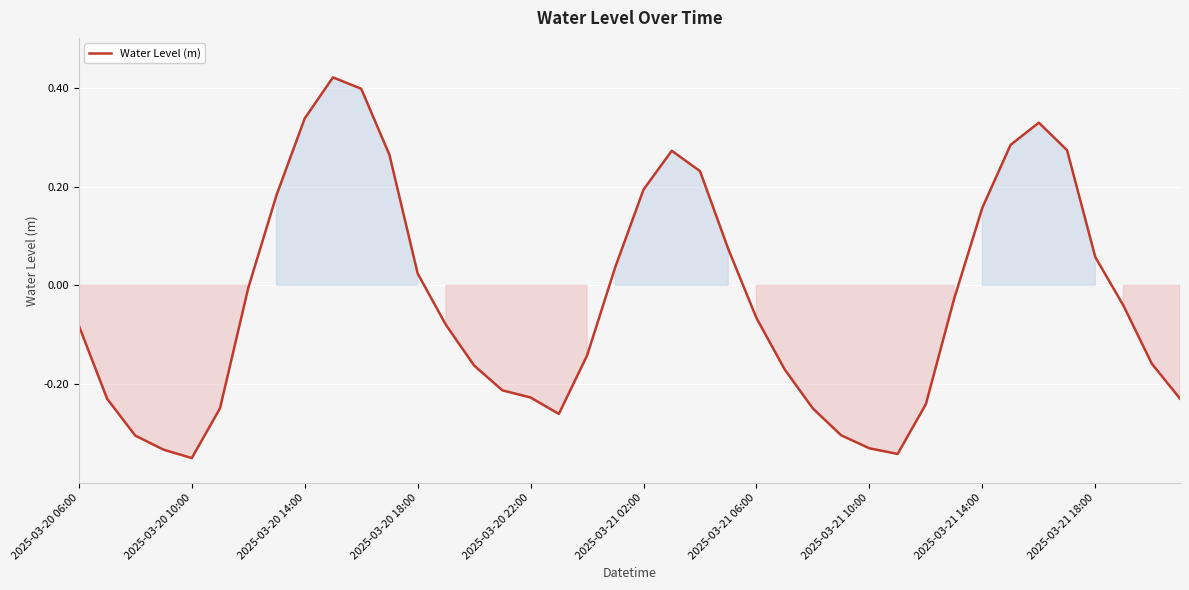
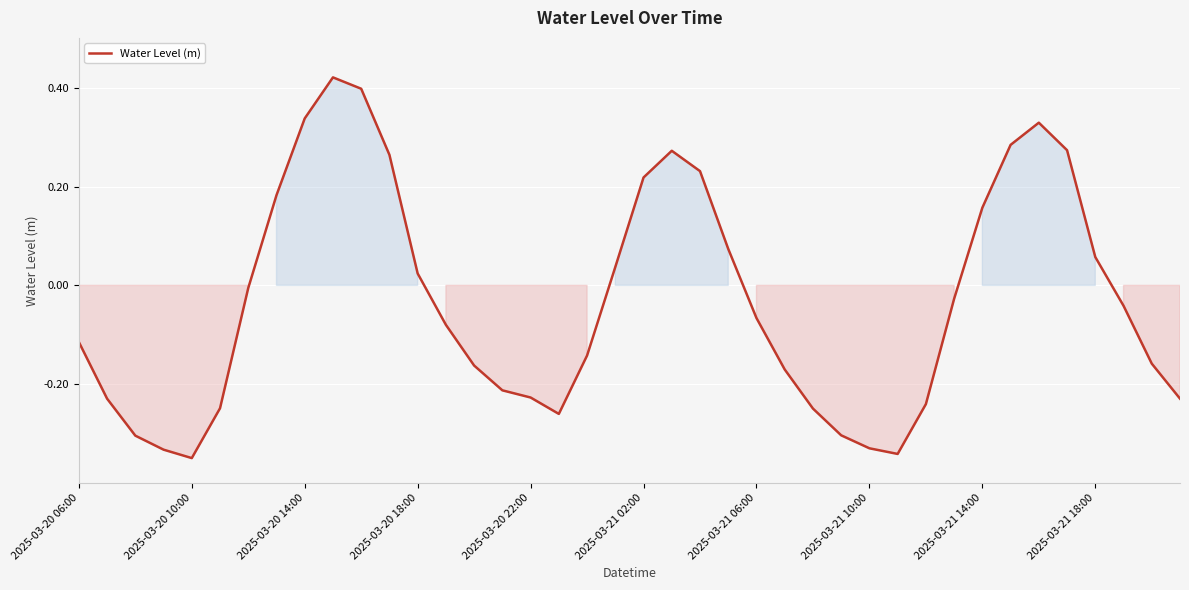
2025-03-20 06:00: -0.08 -> -0.11
2025-03-21 02:00: 0.19 -> 0.22
